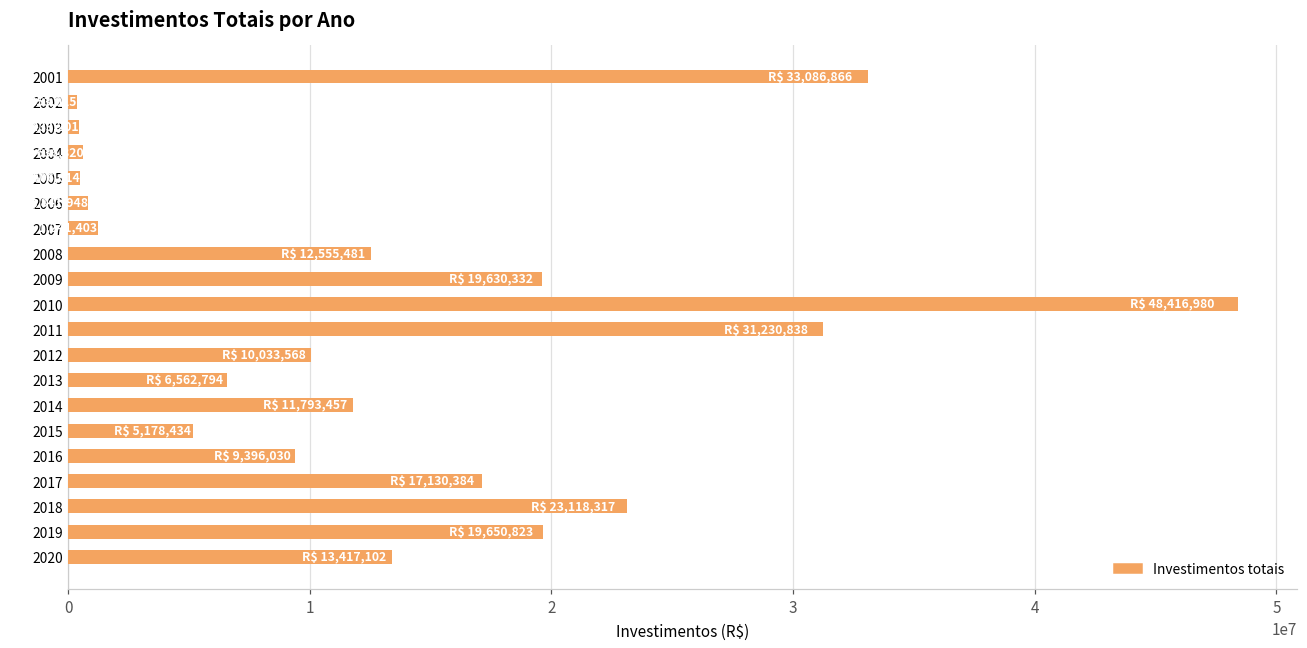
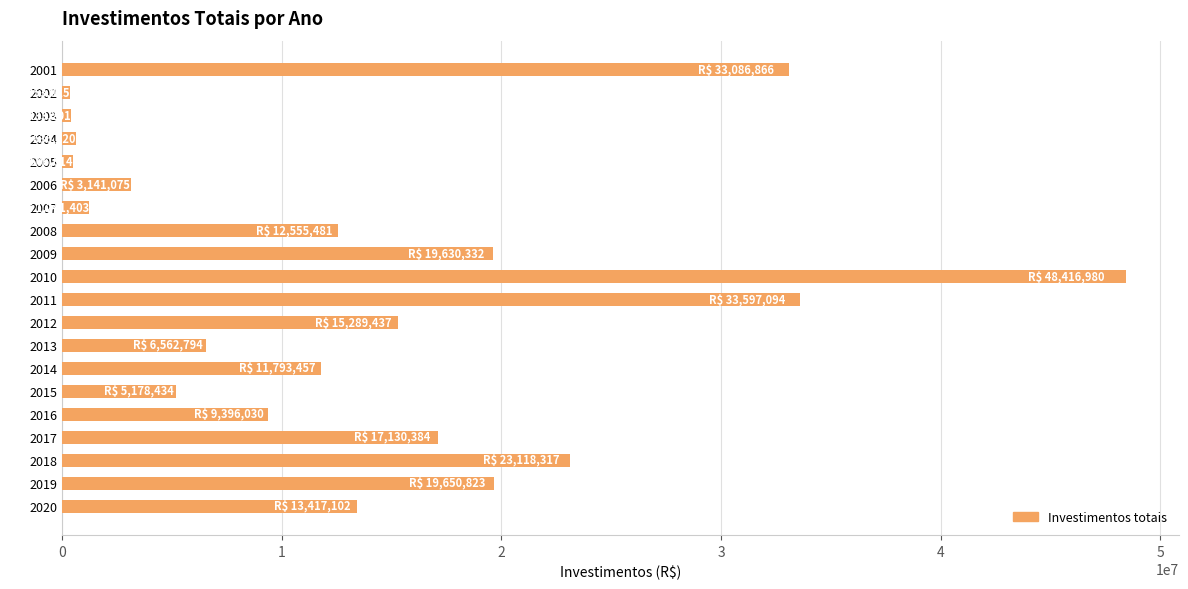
2006: 800000 -> 3100000
2011: 31,230,838 -> 33,597,094
2012: 10,033,568 -> 15,289,437
